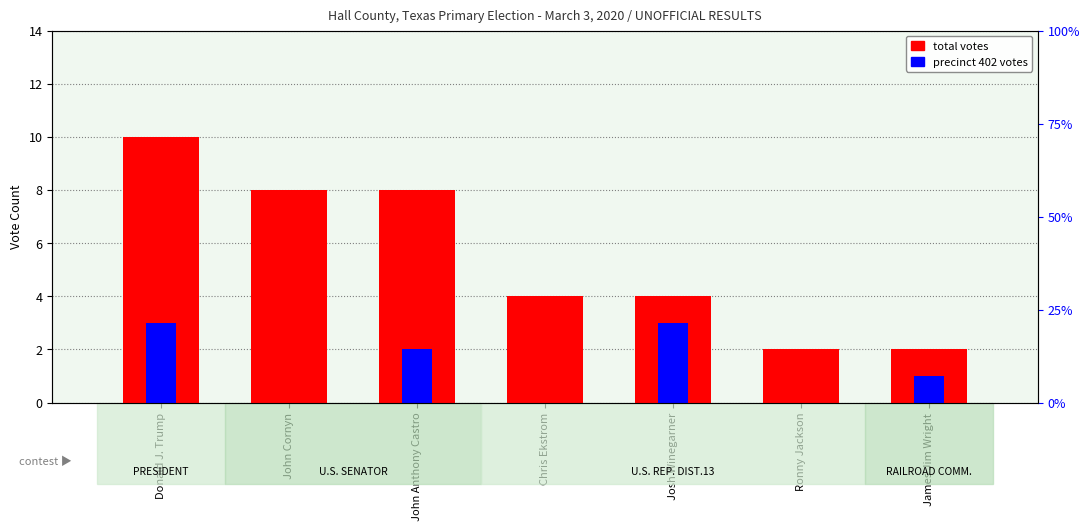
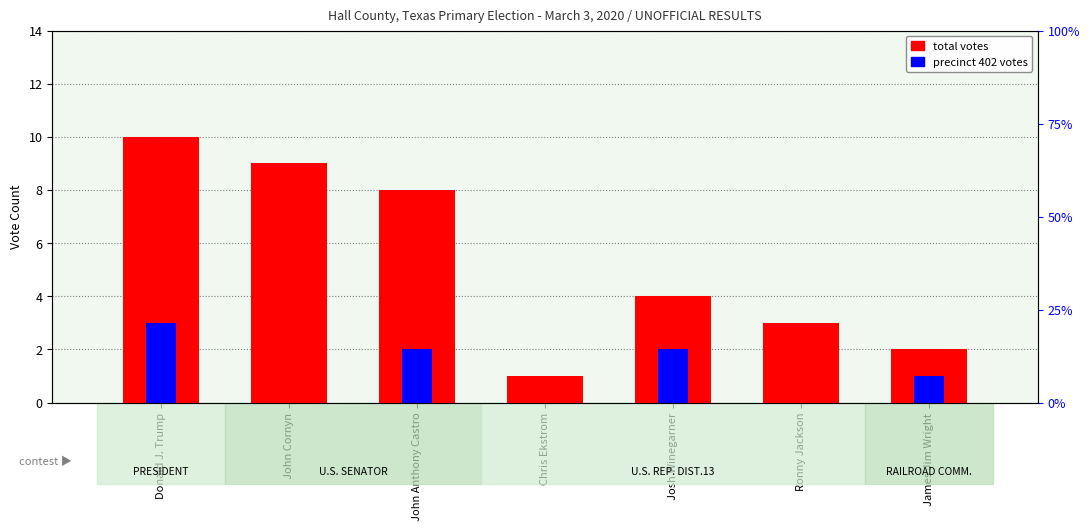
total votes, John Cornyn: 8 -> 9
total votes, Chris Ekstrom: 4 -> 1
precinct 402 votes, Josh Winegarner: 3 -> 2
total votes, Ronny Jackson: 2 -> 3
